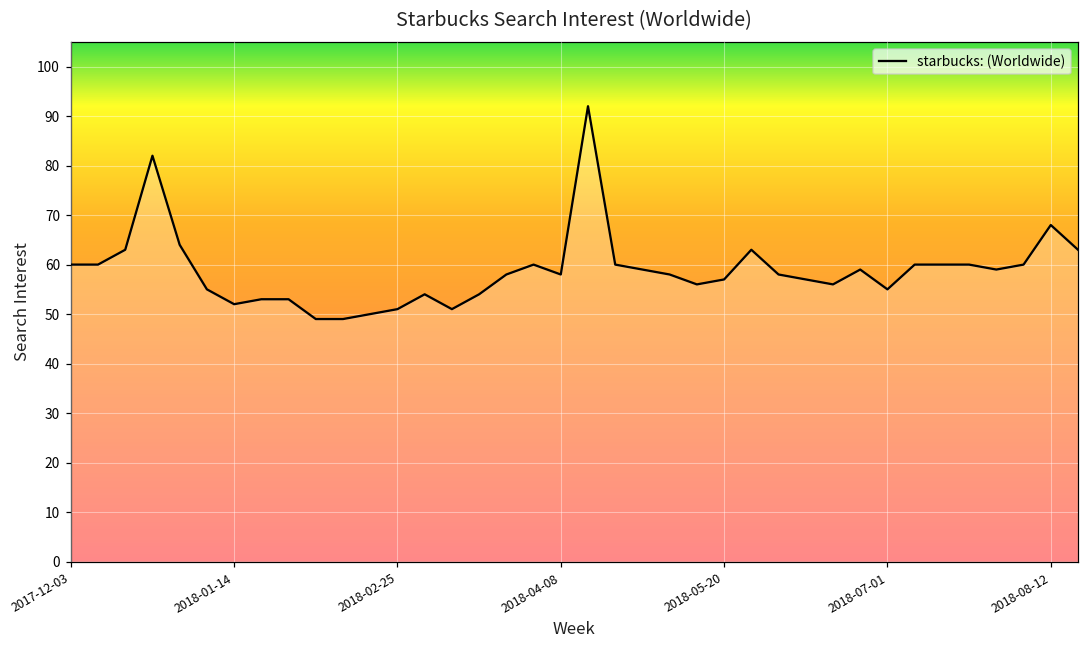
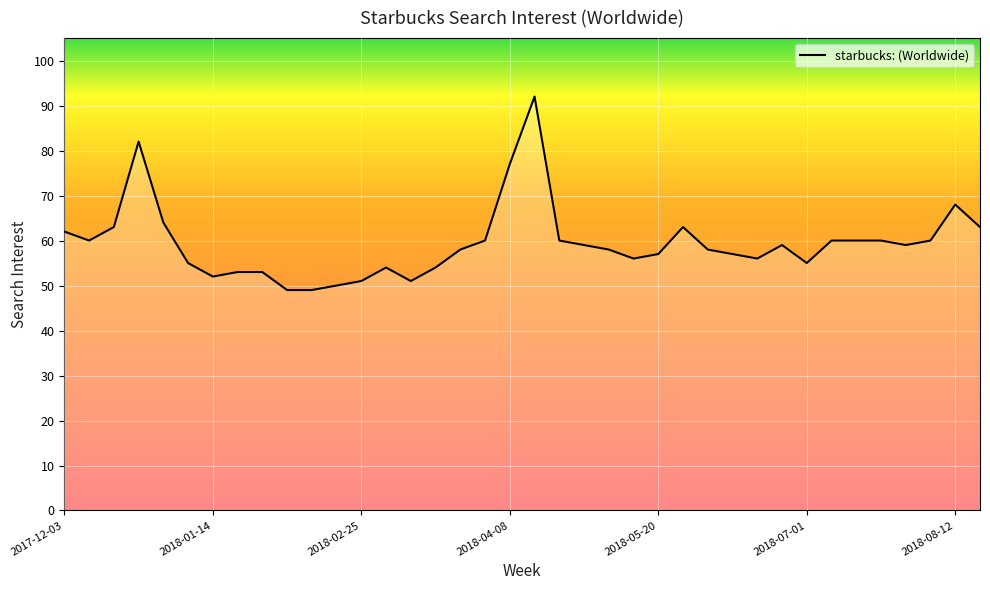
2017-12-03: 60 -> 62
2018-04-08: 58 -> 77
